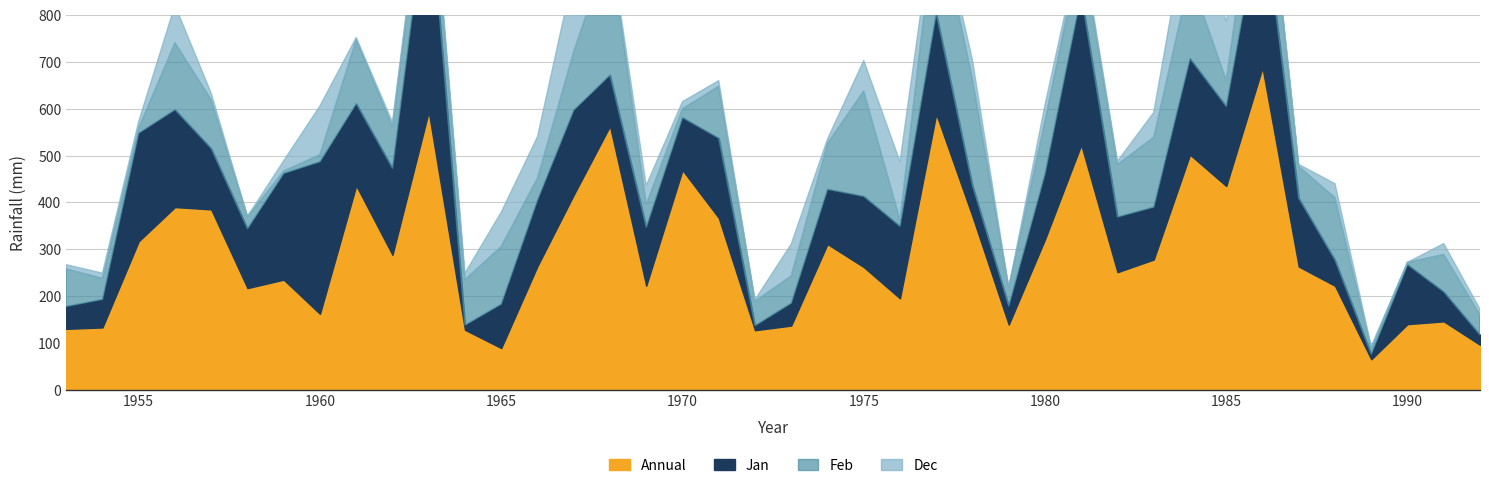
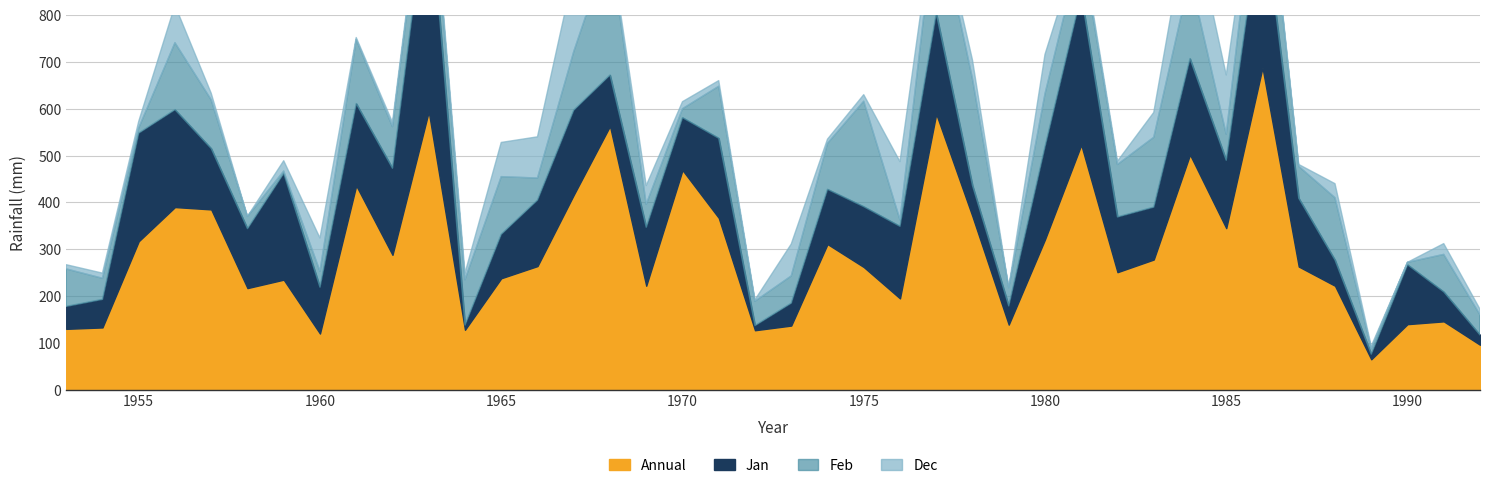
Annual, 1960: 160 -> 120
Jan, 1960: 330 -> 100
Feb, 1960: 20 -> 30
Dec, 1960: 100 -> 70
Annual, 1965: 90 -> 240
Jan, 1975: 150 -> 130
Dec, 1975: 70 -> 10
Jan, 1980: 140 -> 200
Dec, 1980: 30 -> 80
Annual, 1985: 440 -> 350
Jan, 1985: 170 -> 150
